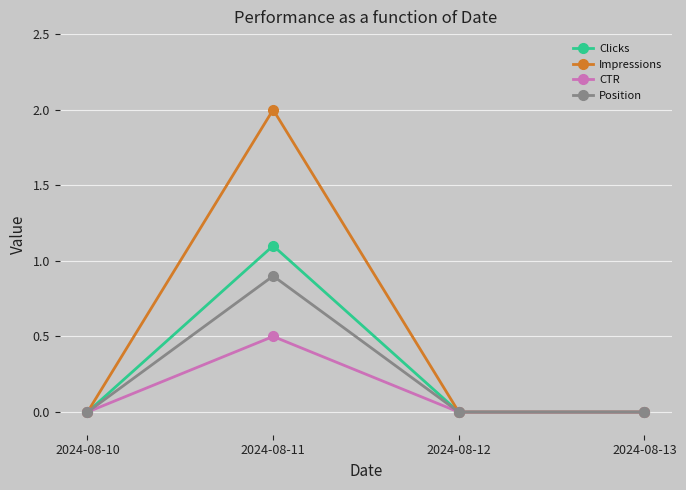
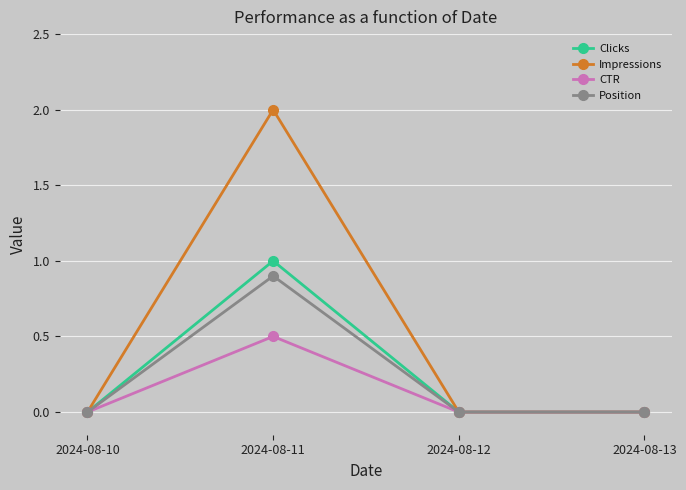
Clicks, 2024-08-11: 1.1 -> 1.0
